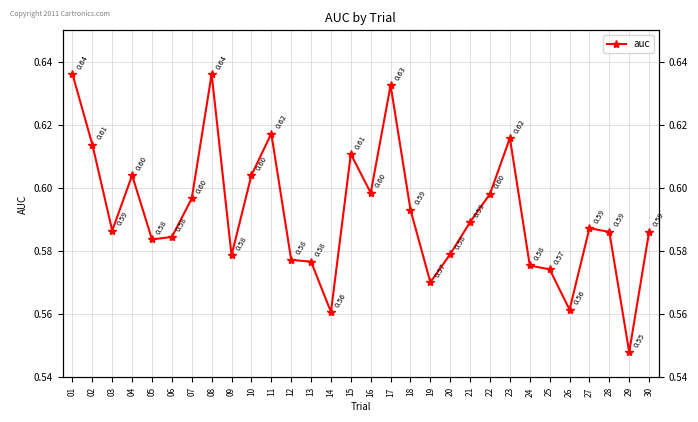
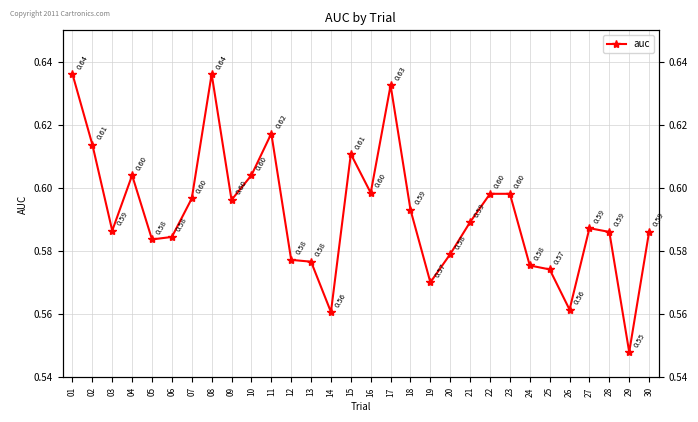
09: 0.58 -> 0.60
23: 0.62 -> 0.60
